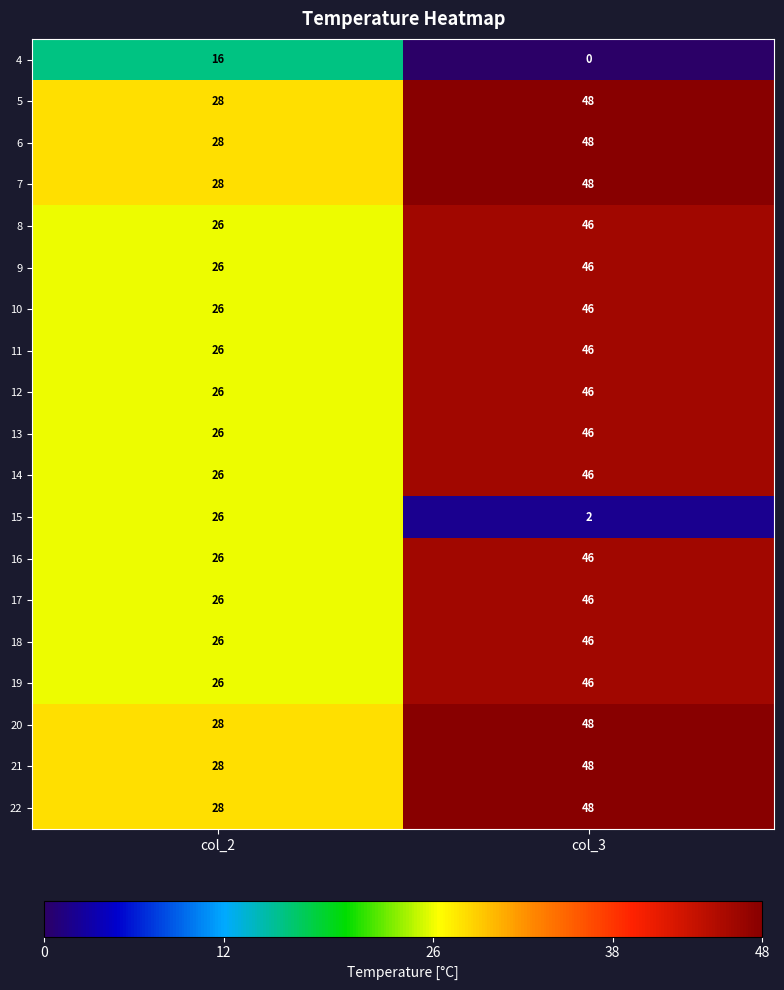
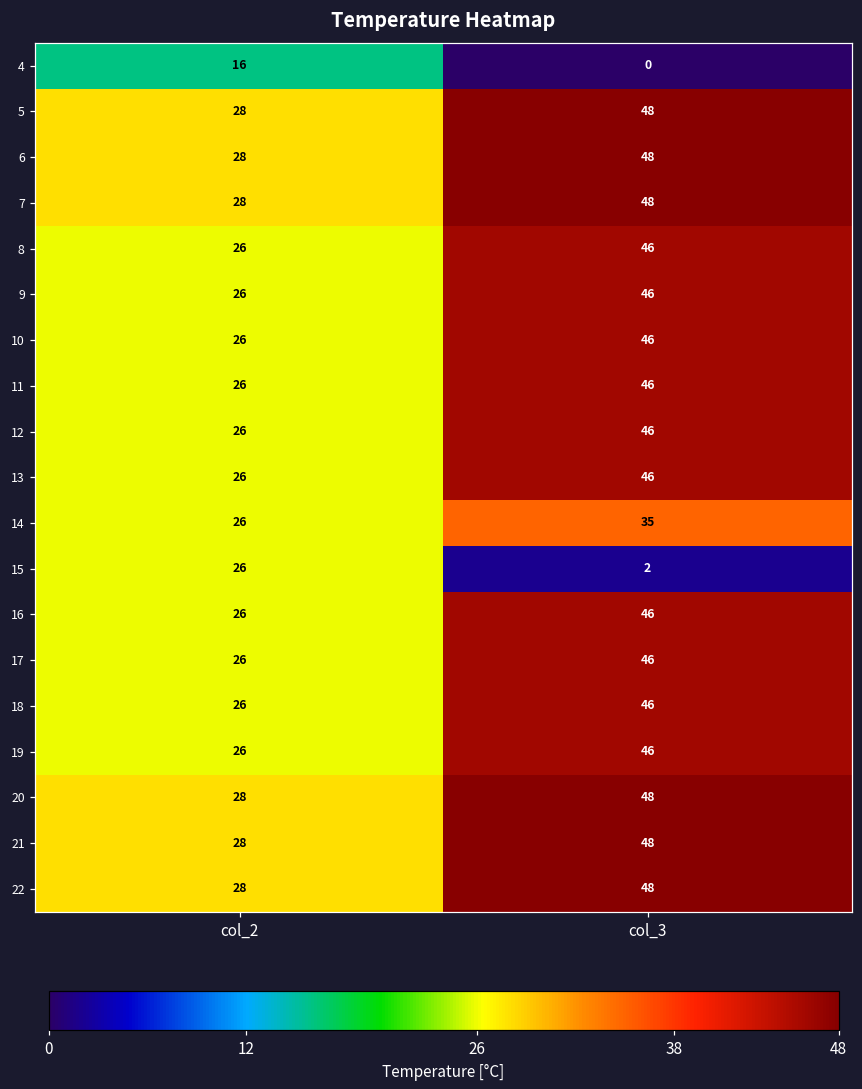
14, col_3: 46 -> 35
